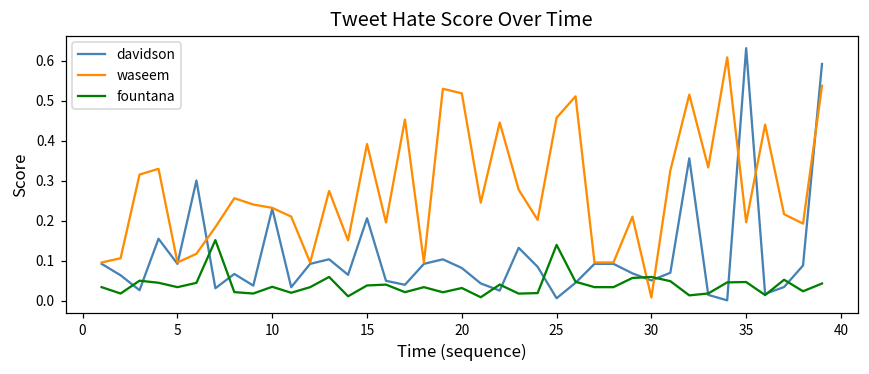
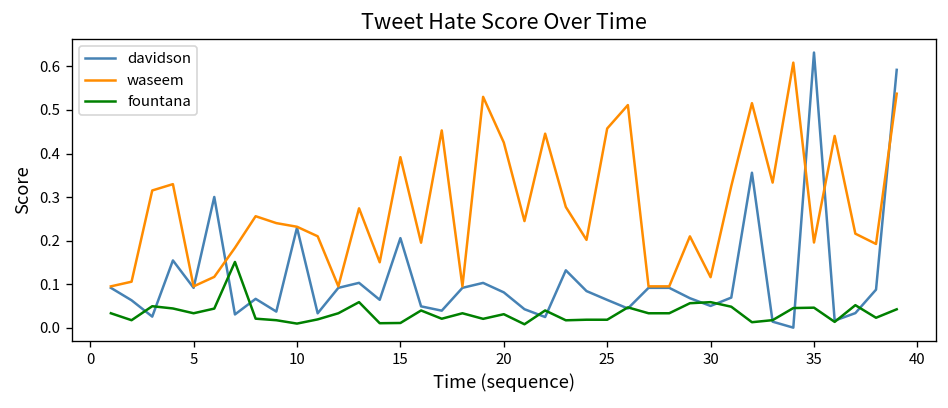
fountana, 10: 0.03 -> 0.01
fountana, 15: 0.04 -> 0.01
waseem, 20: 0.52 -> 0.43
davidson, 25: 0.01 -> 0.06
fountana, 25: 0.14 -> 0.02
waseem, 30: 0.01 -> 0.12
